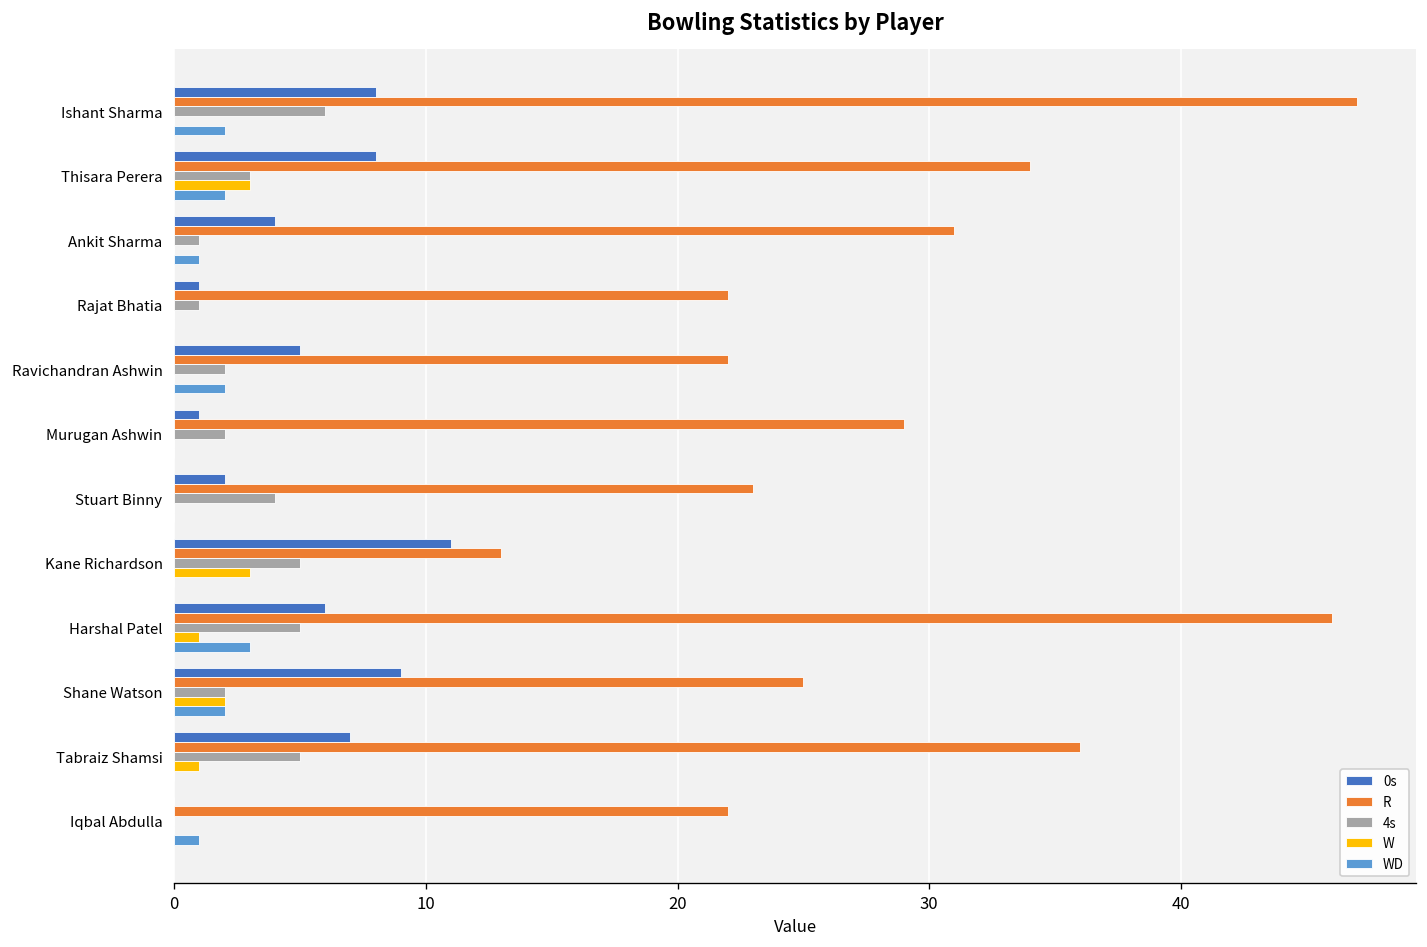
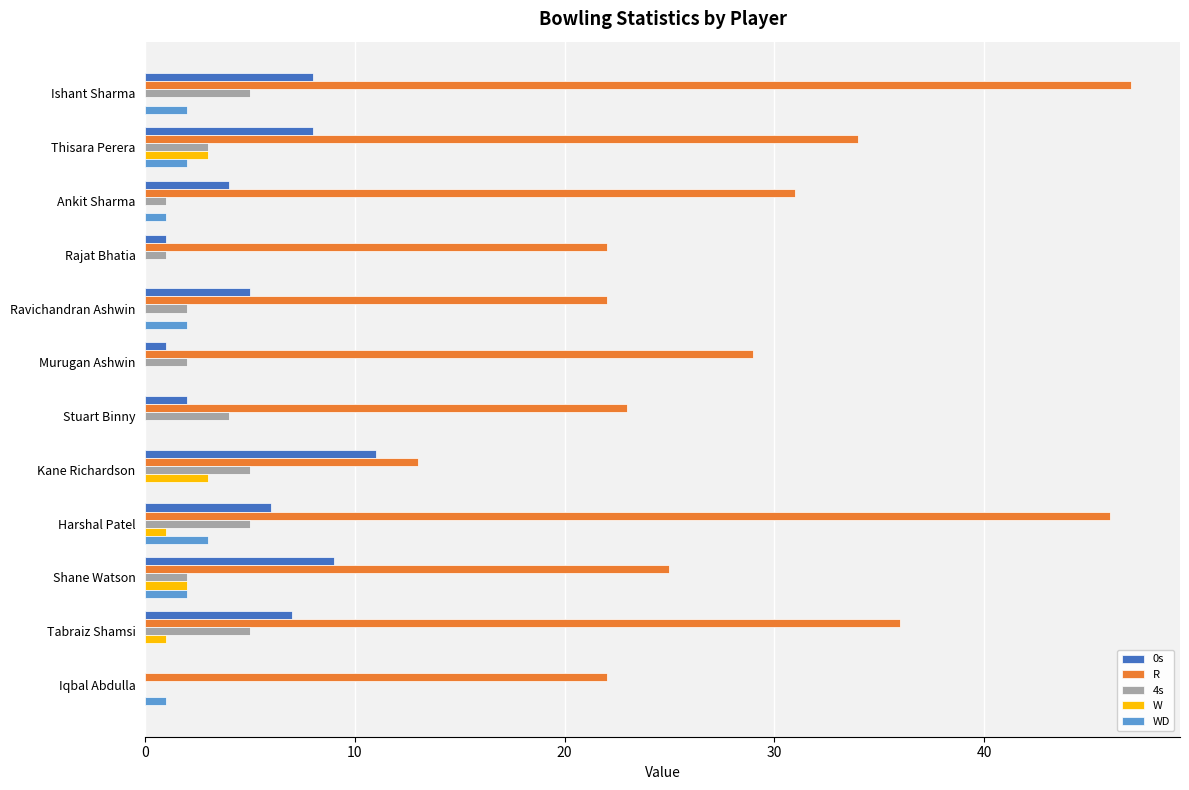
4s, Ishant Sharma: 6 -> 5
